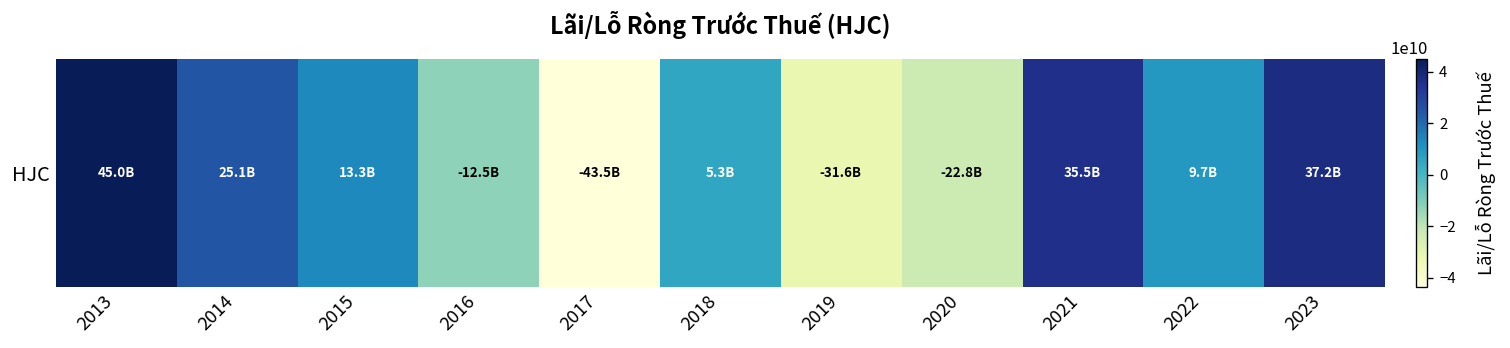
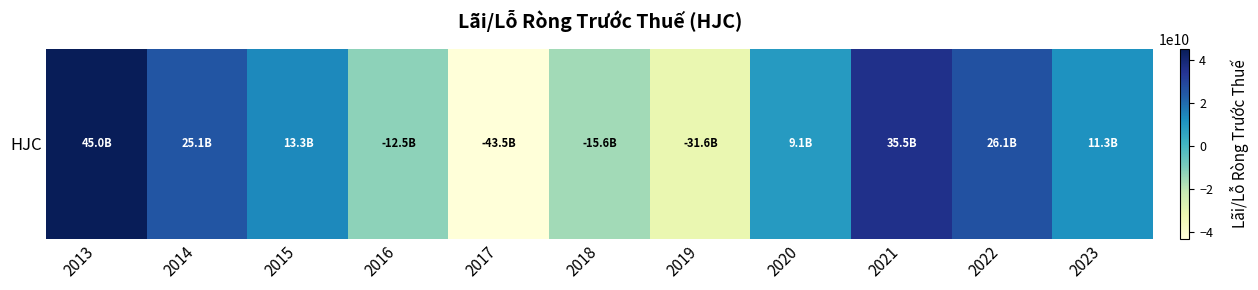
HJC, 2018: 5.3B -> -15.6B
HJC, 2020: -22.8B -> 9.1B
HJC, 2022: 9.7B -> 26.1B
HJC, 2023: 37.2B -> 11.3B
